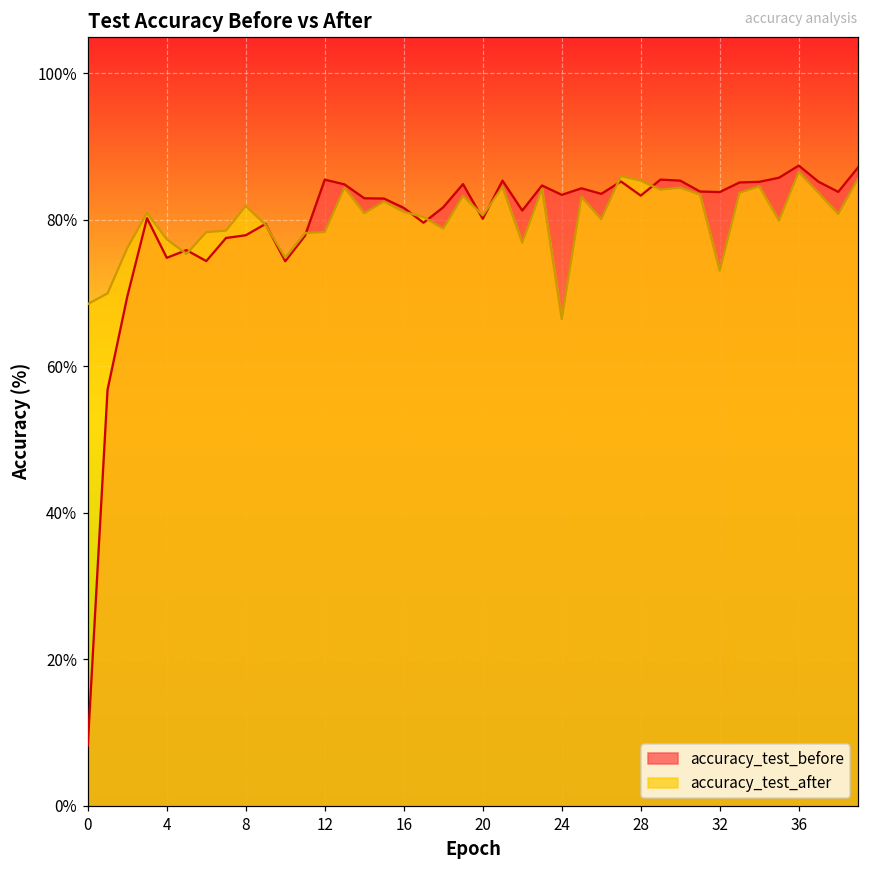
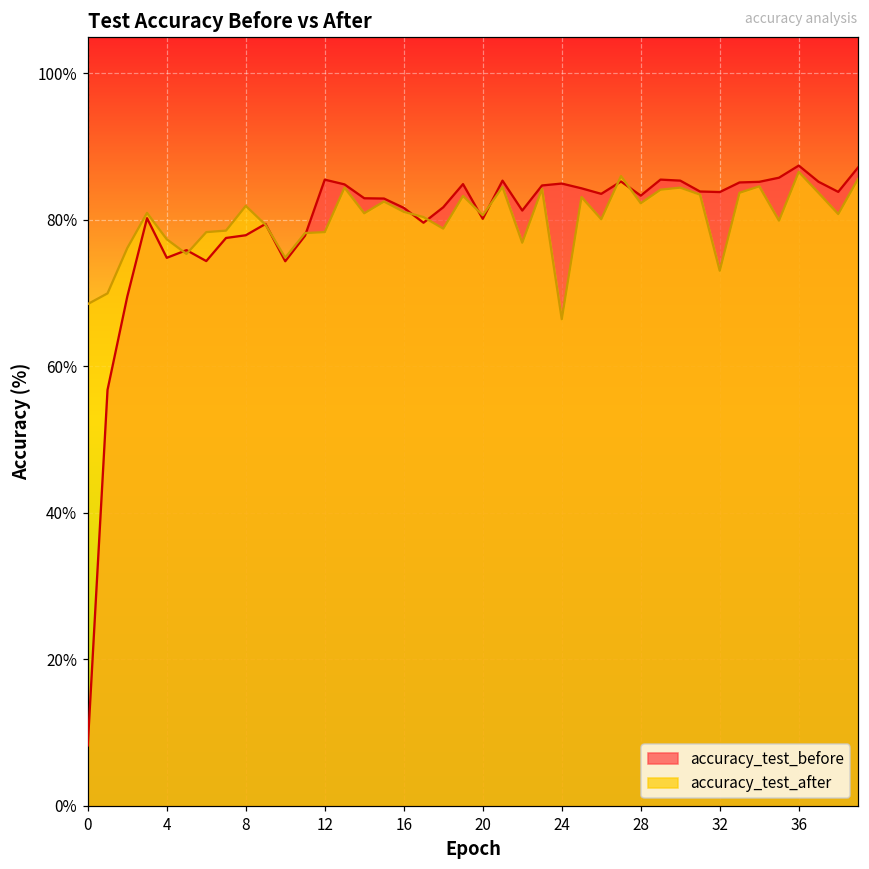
accuracy_test_before, 24: 83% -> 85%
accuracy_test_after, 28: 85% -> 82%
